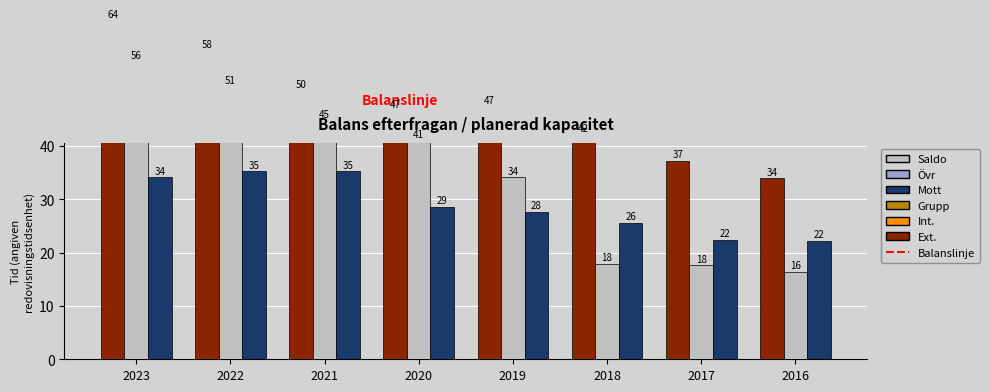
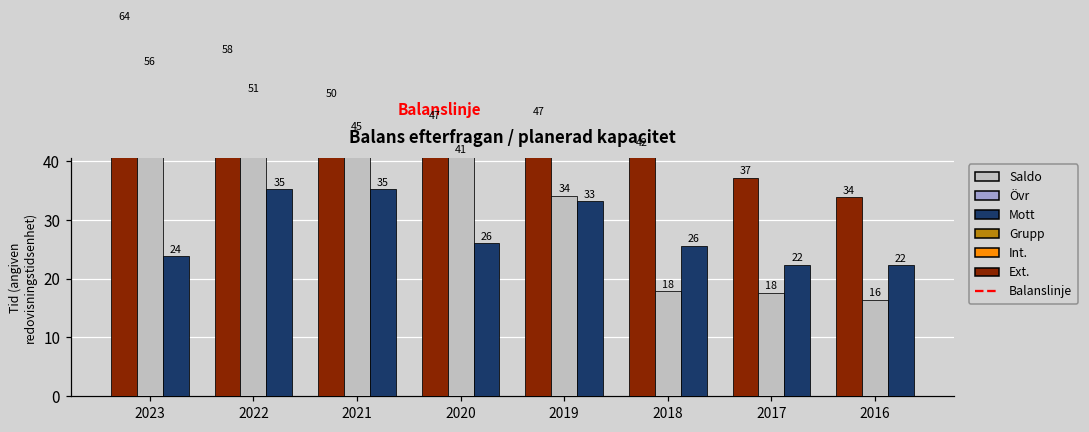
Mott, 2023: 34 -> 24
Mott, 2020: 29 -> 26
Mott, 2019: 28 -> 33
